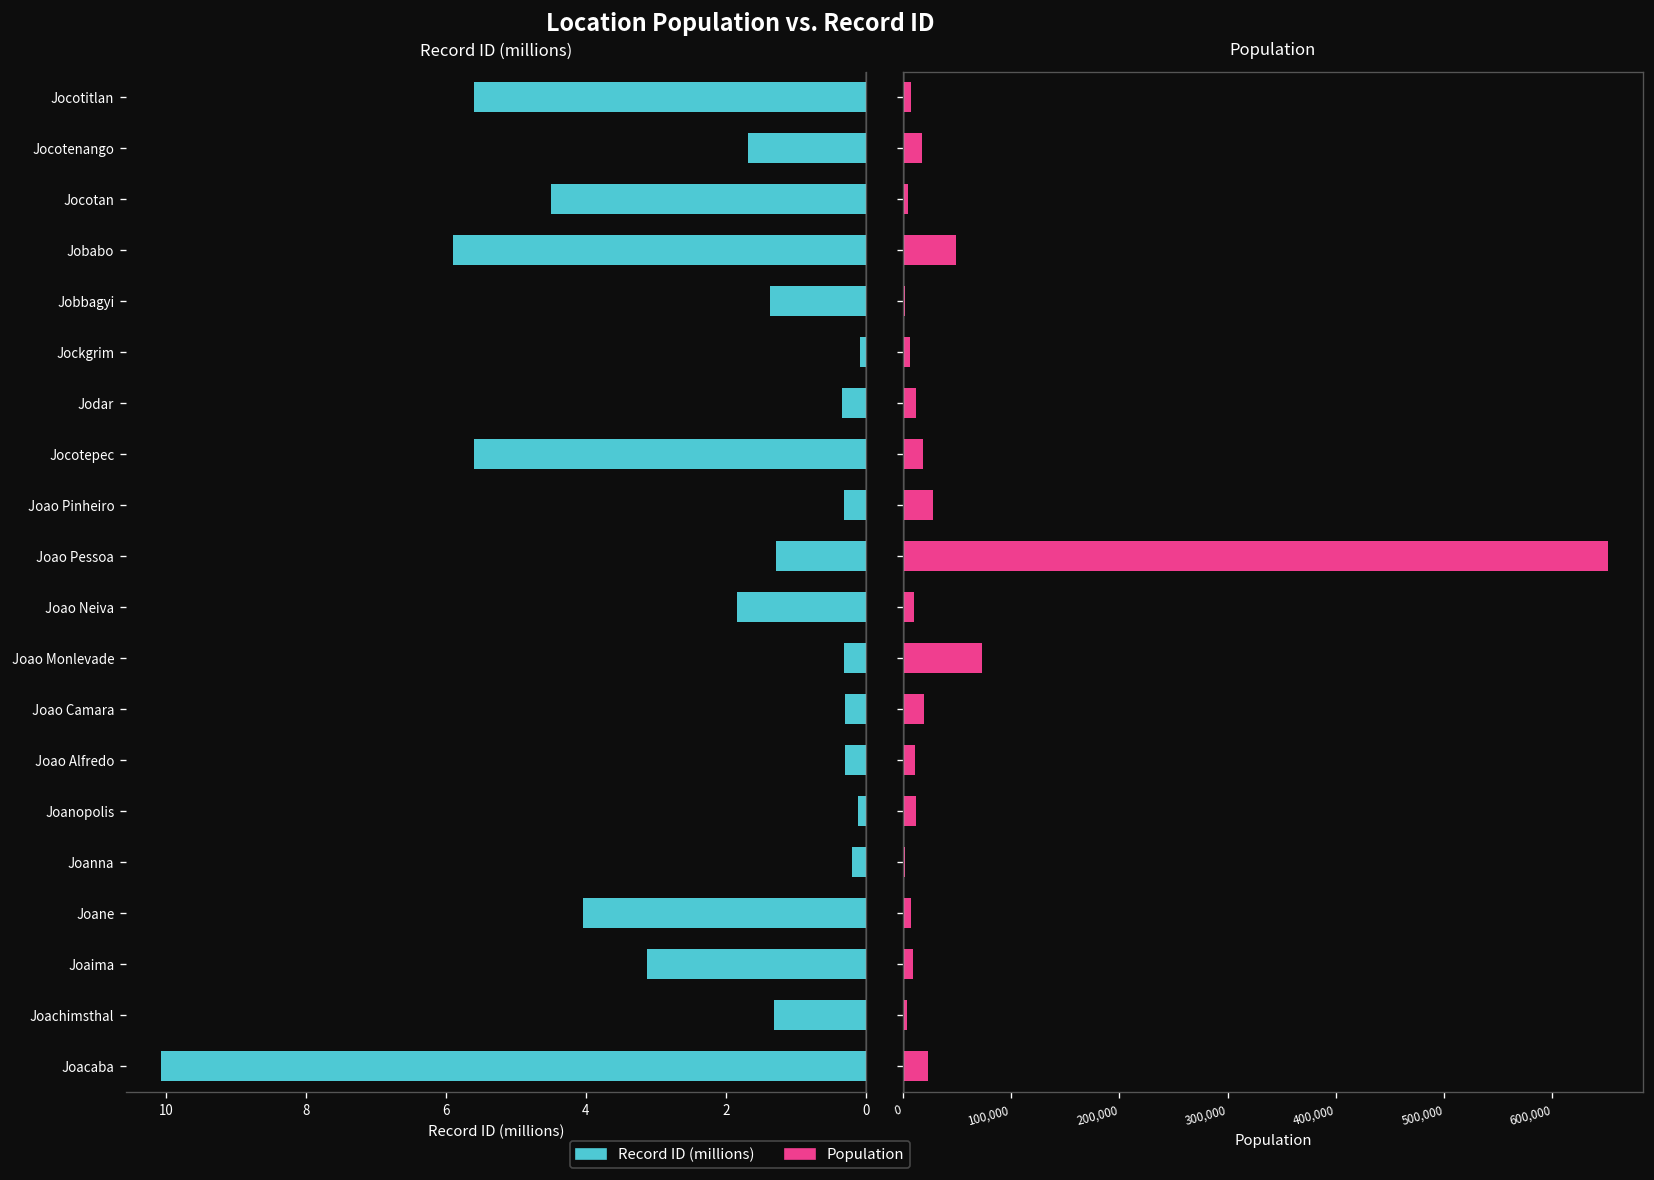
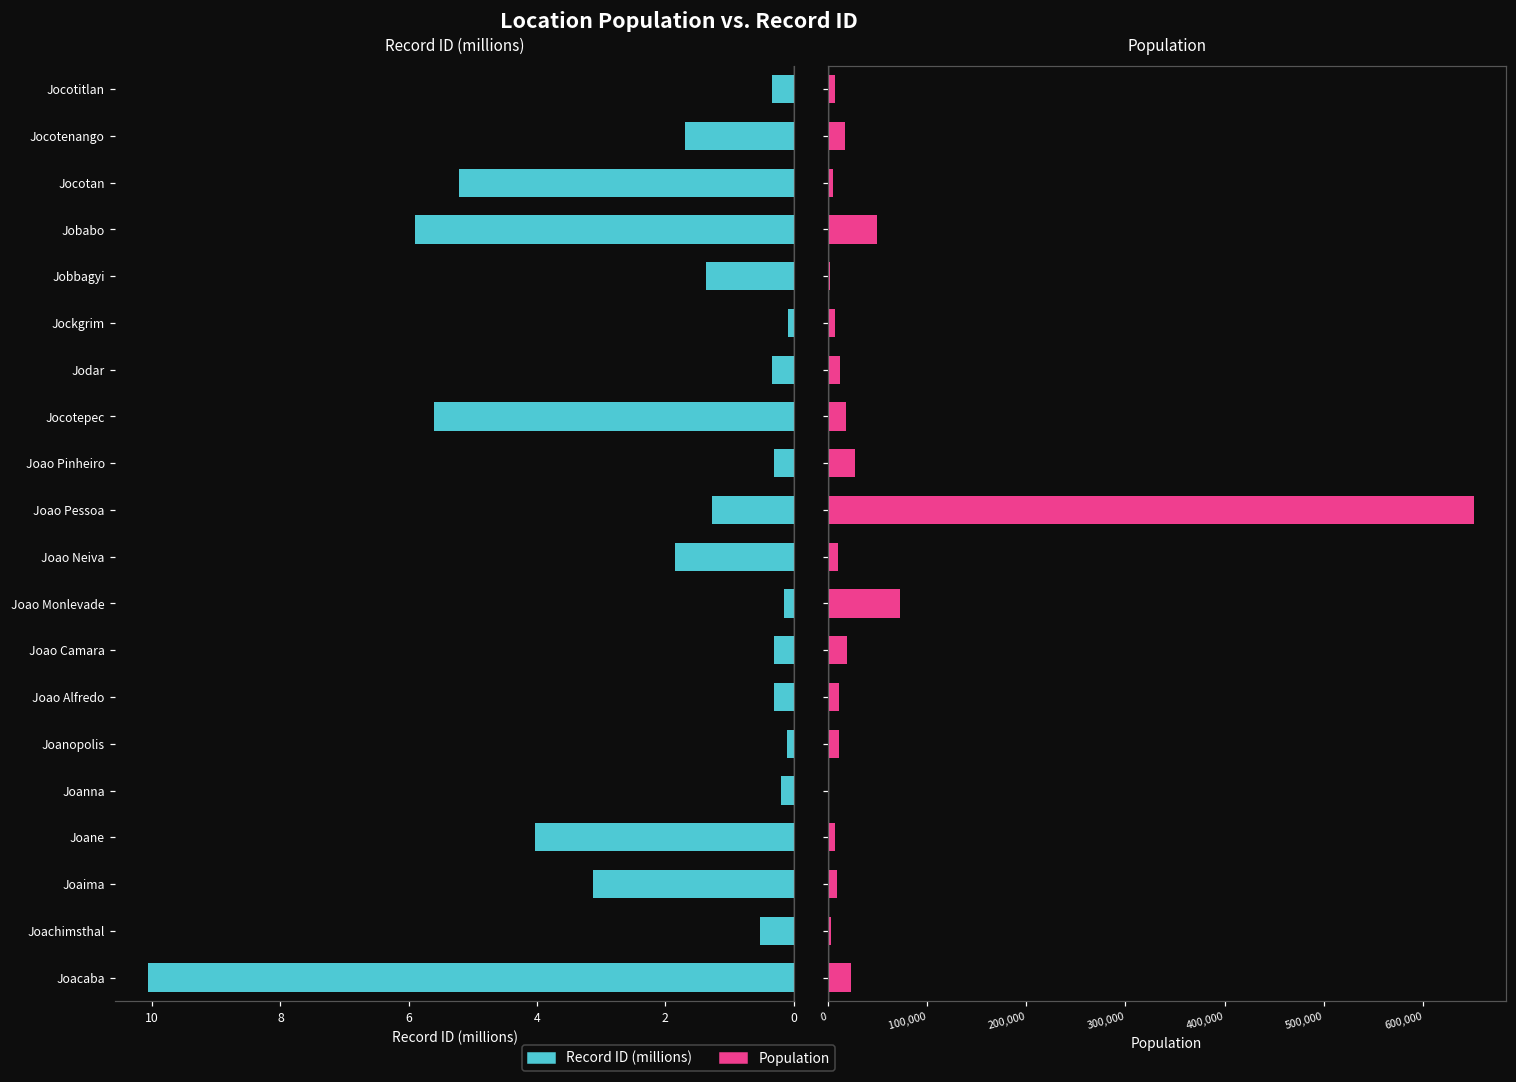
Record ID (millions), Jocotitlan: 5.6 -> 0.3
Record ID (millions), Jocotan: 4.5 -> 5.2
Record ID (millions), Joao Monlevade: 0.3 -> 0.2
Record ID (millions), Joachimsthal: 1.3 -> 0.5
